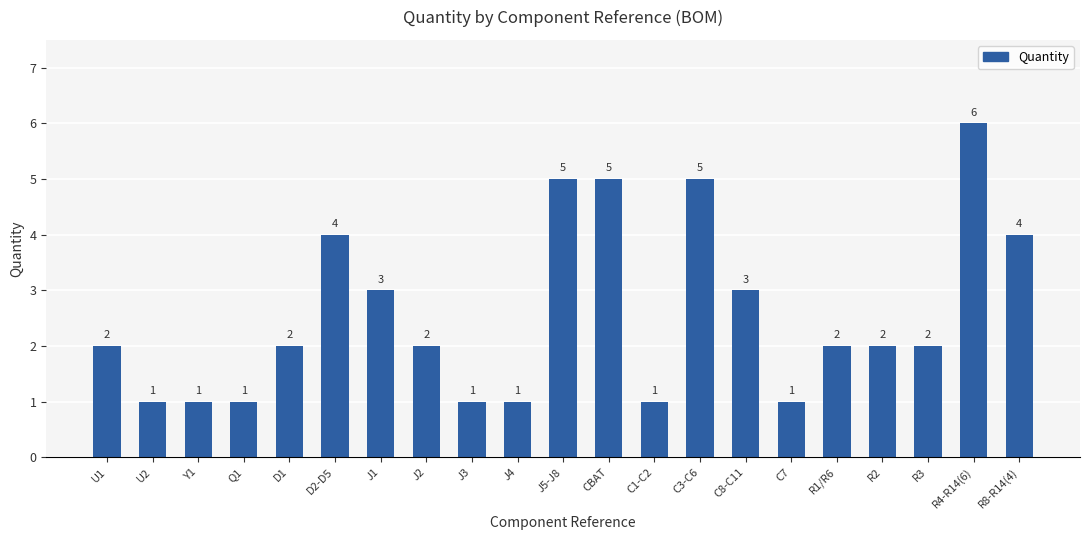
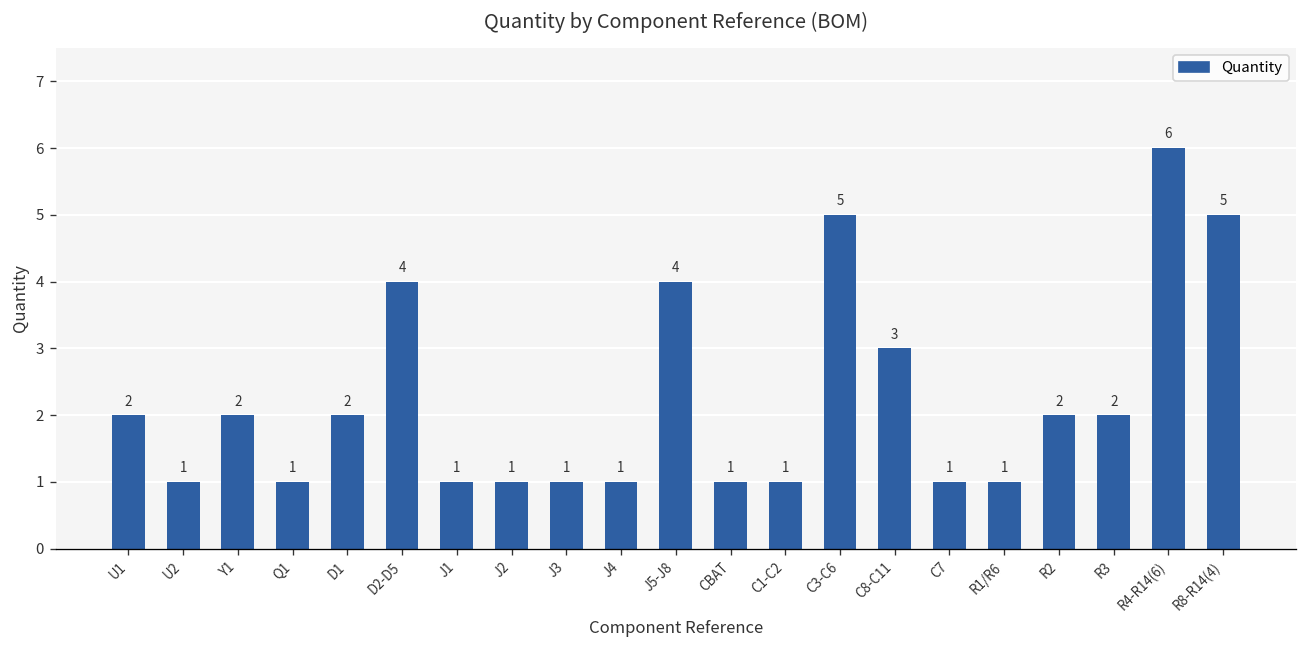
Y1: 1 -> 2
J1: 3 -> 1
J2: 2 -> 1
J5-J8: 5 -> 4
CBAT: 5 -> 1
R1/R6: 2 -> 1
R8-R14(4): 4 -> 5
